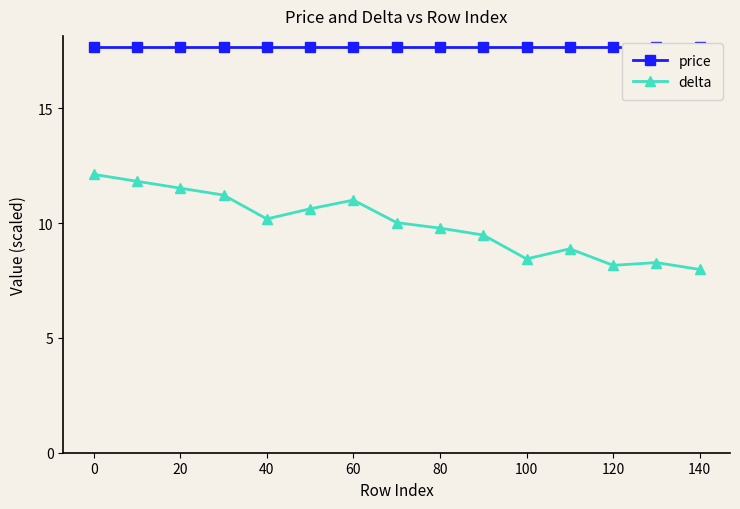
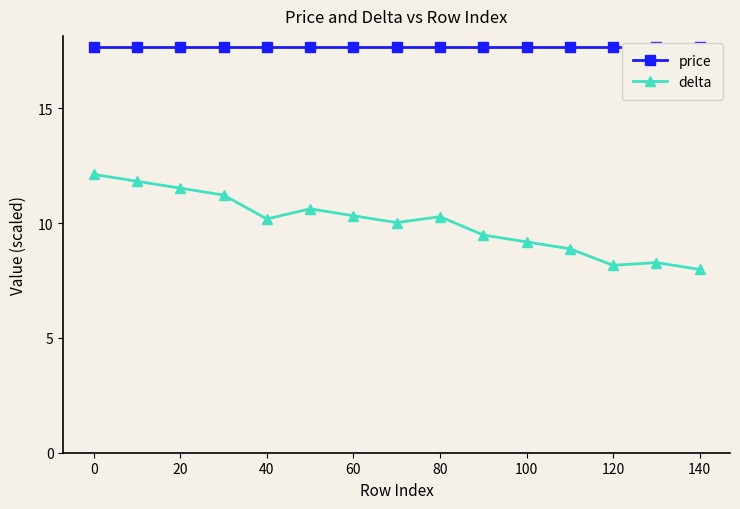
delta, 60: 11.0 -> 10.3
delta, 80: 9.8 -> 10.3
delta, 100: 8.4 -> 9.2
